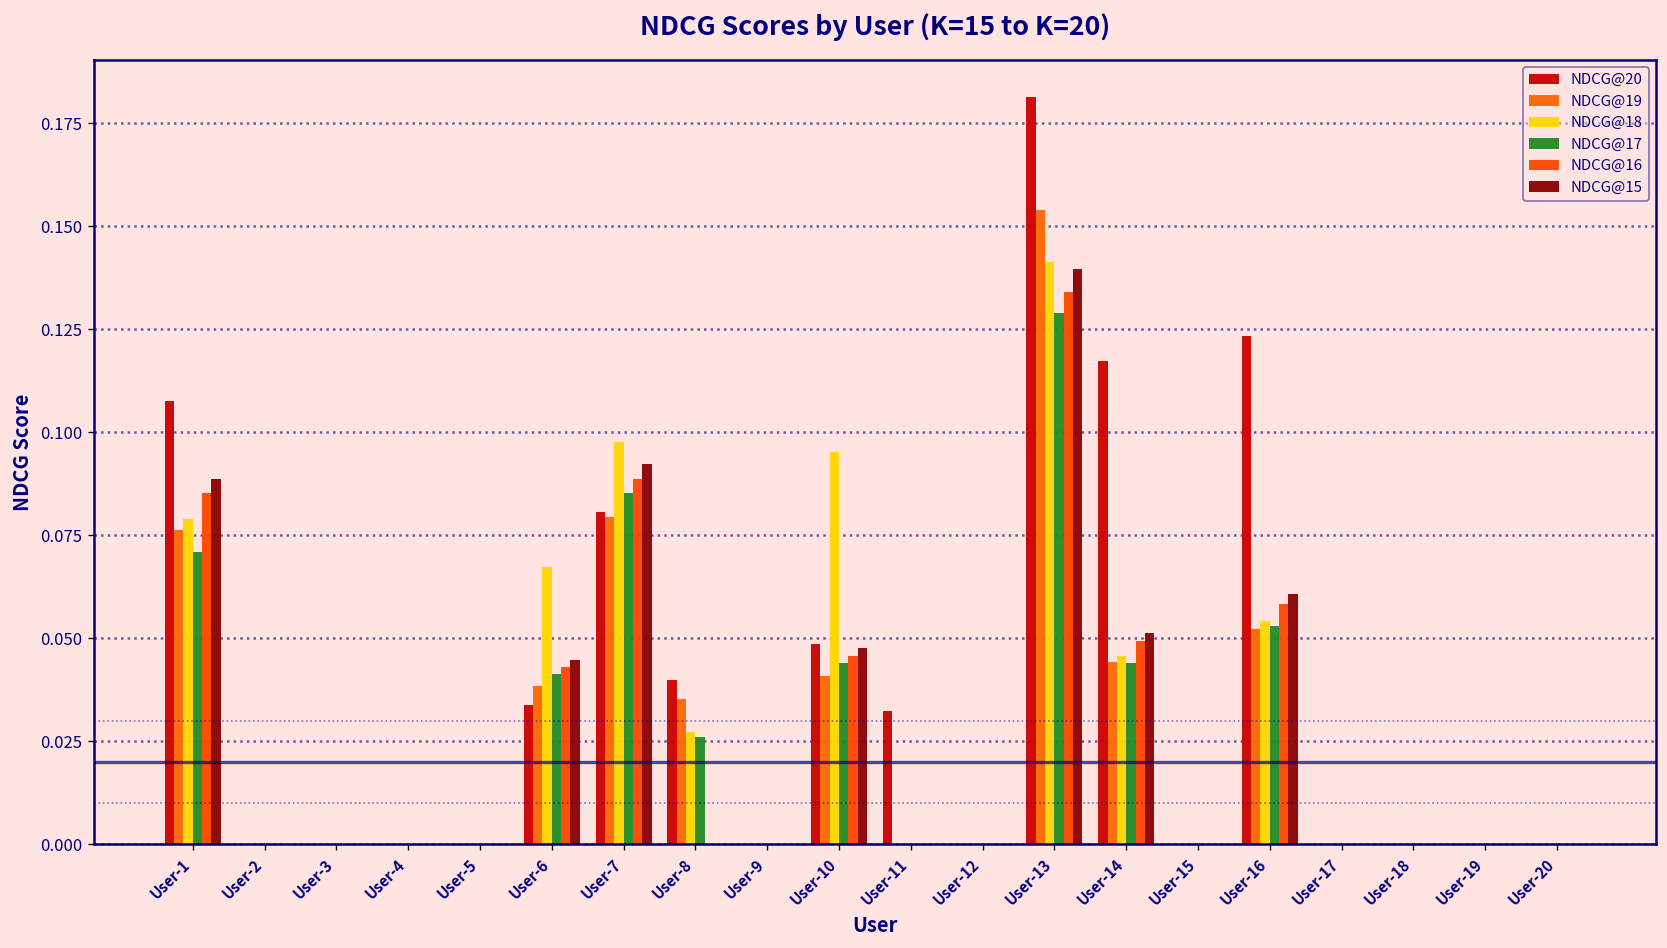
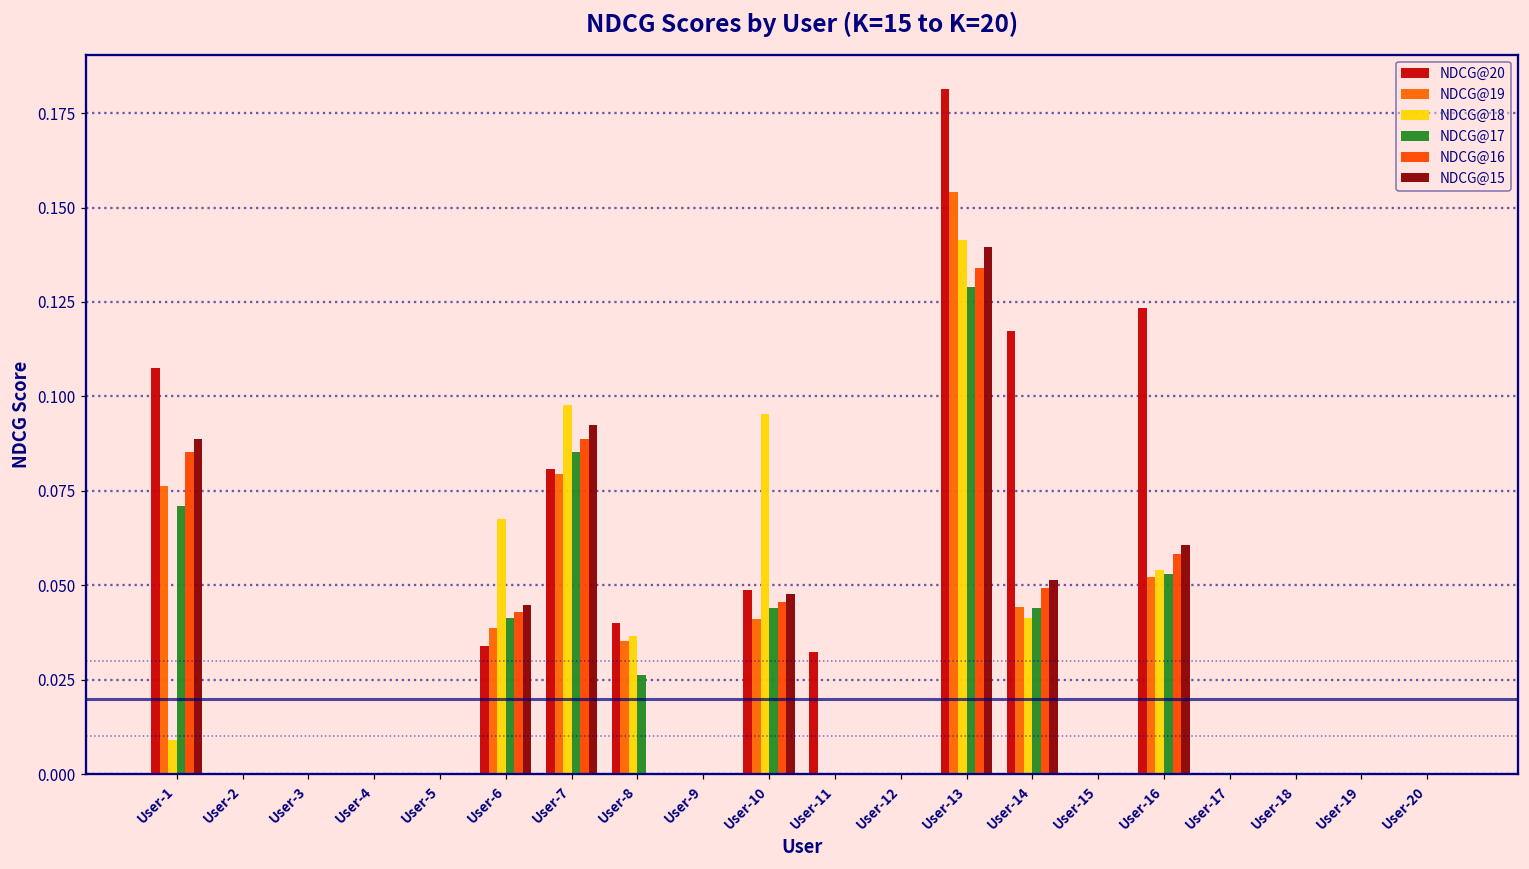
NDCG@18, User-1: 0.079 -> 0.009
NDCG@18, User-8: 0.027 -> 0.036
NDCG@18, User-14: 0.046 -> 0.041
